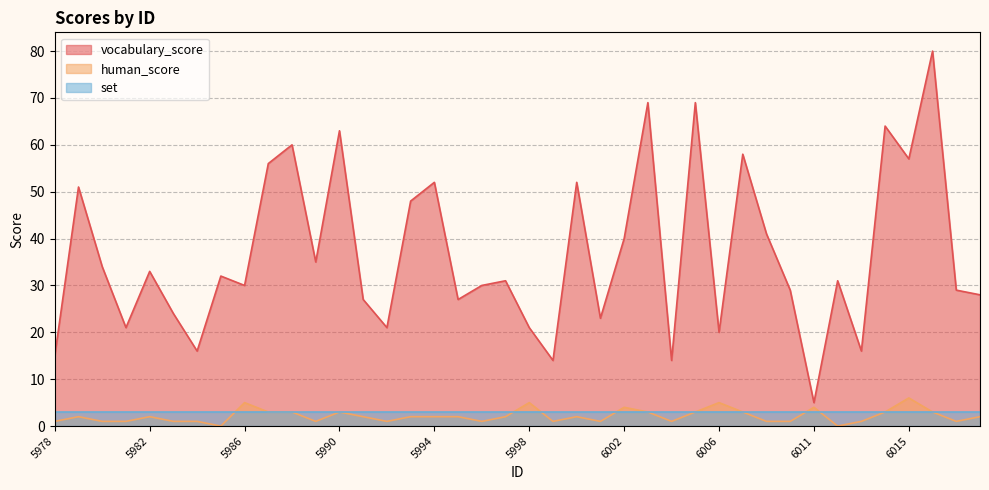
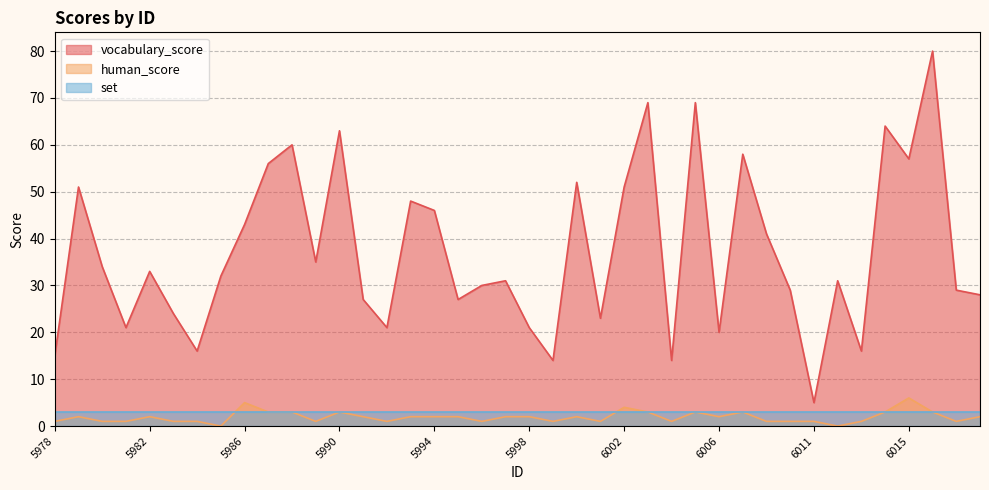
vocabulary_score, 5986: 30 -> 43
vocabulary_score, 5994: 52 -> 46
human_score, 5998: 5 -> 2
vocabulary_score, 6002: 40 -> 51
human_score, 6006: 5 -> 2
human_score, 6011: 4 -> 1
